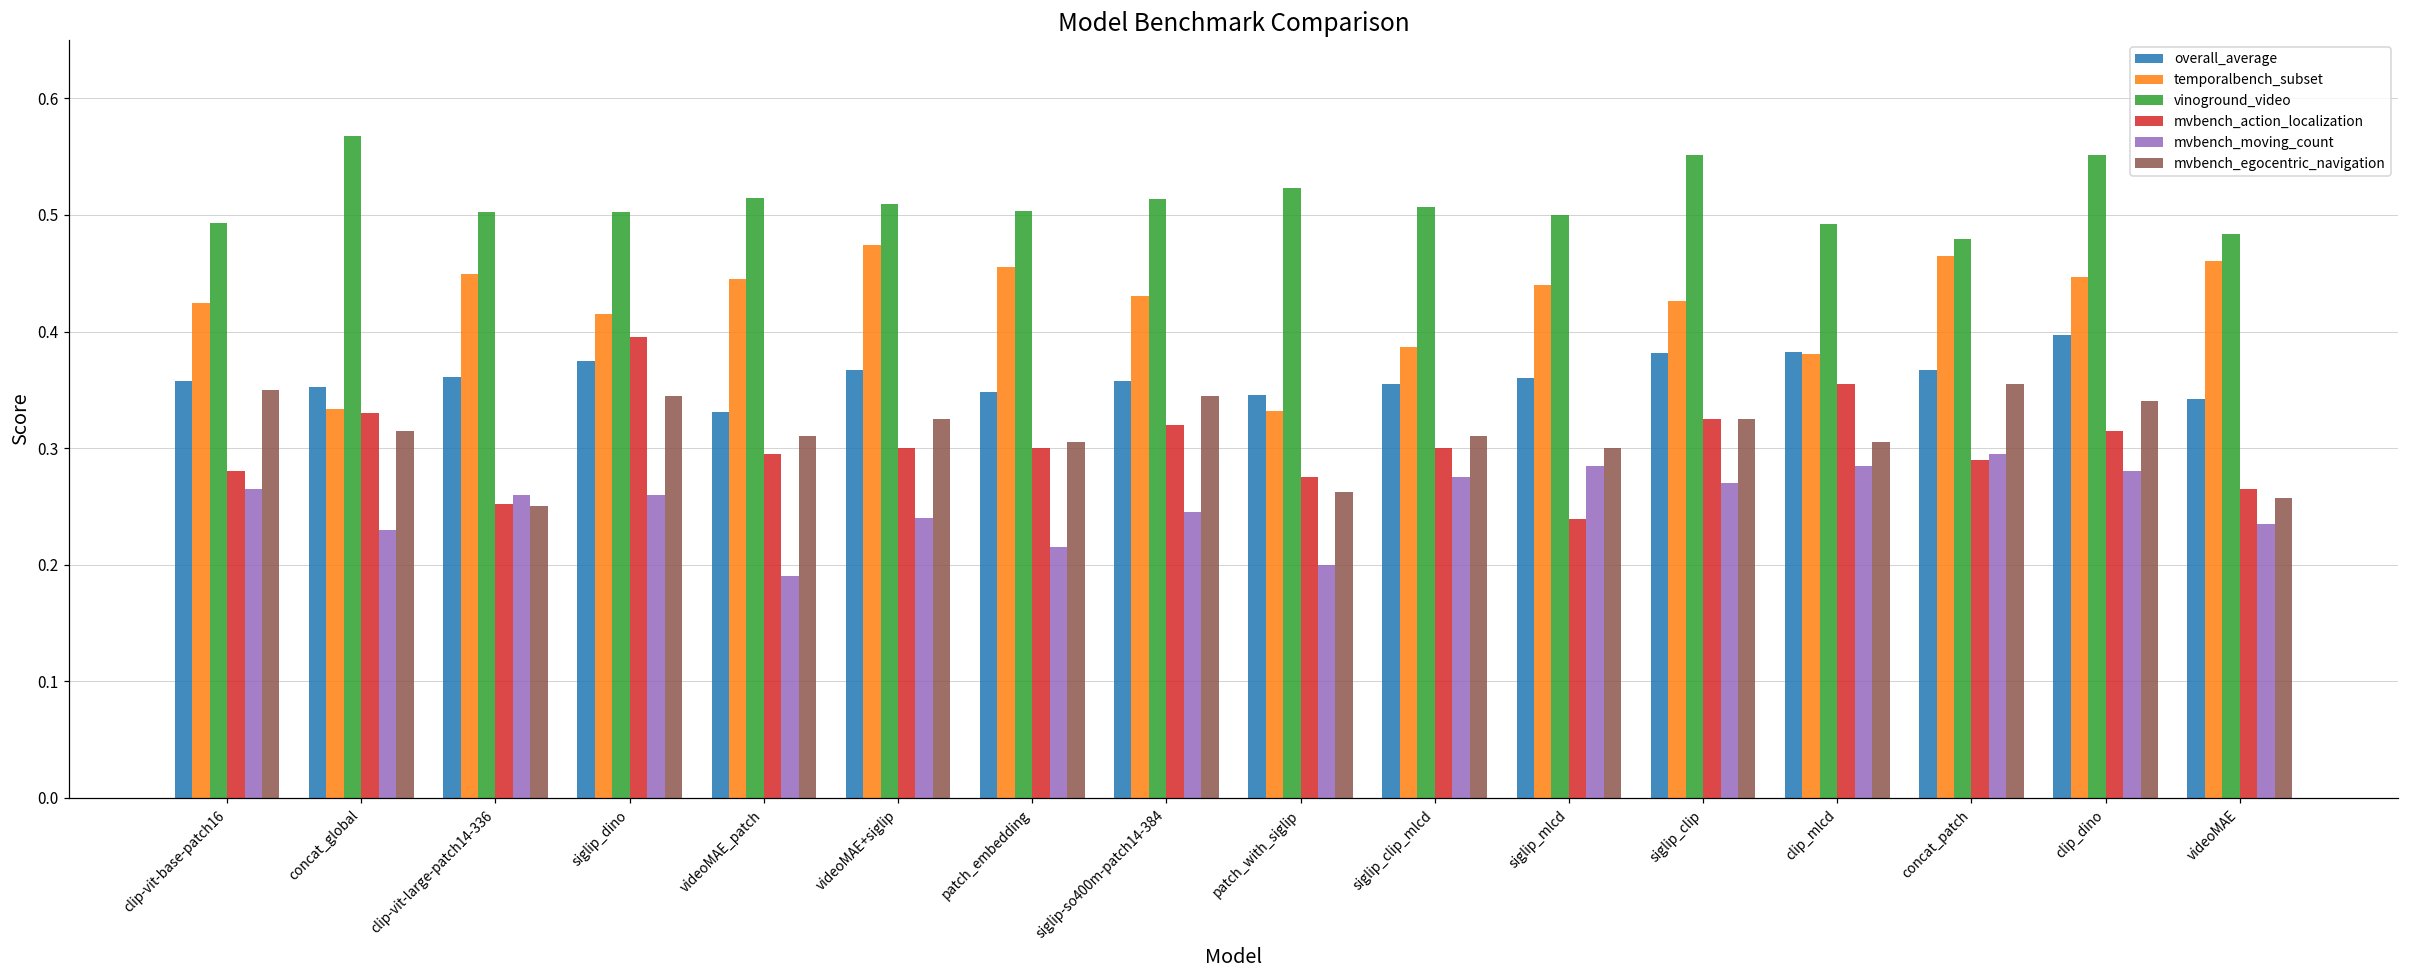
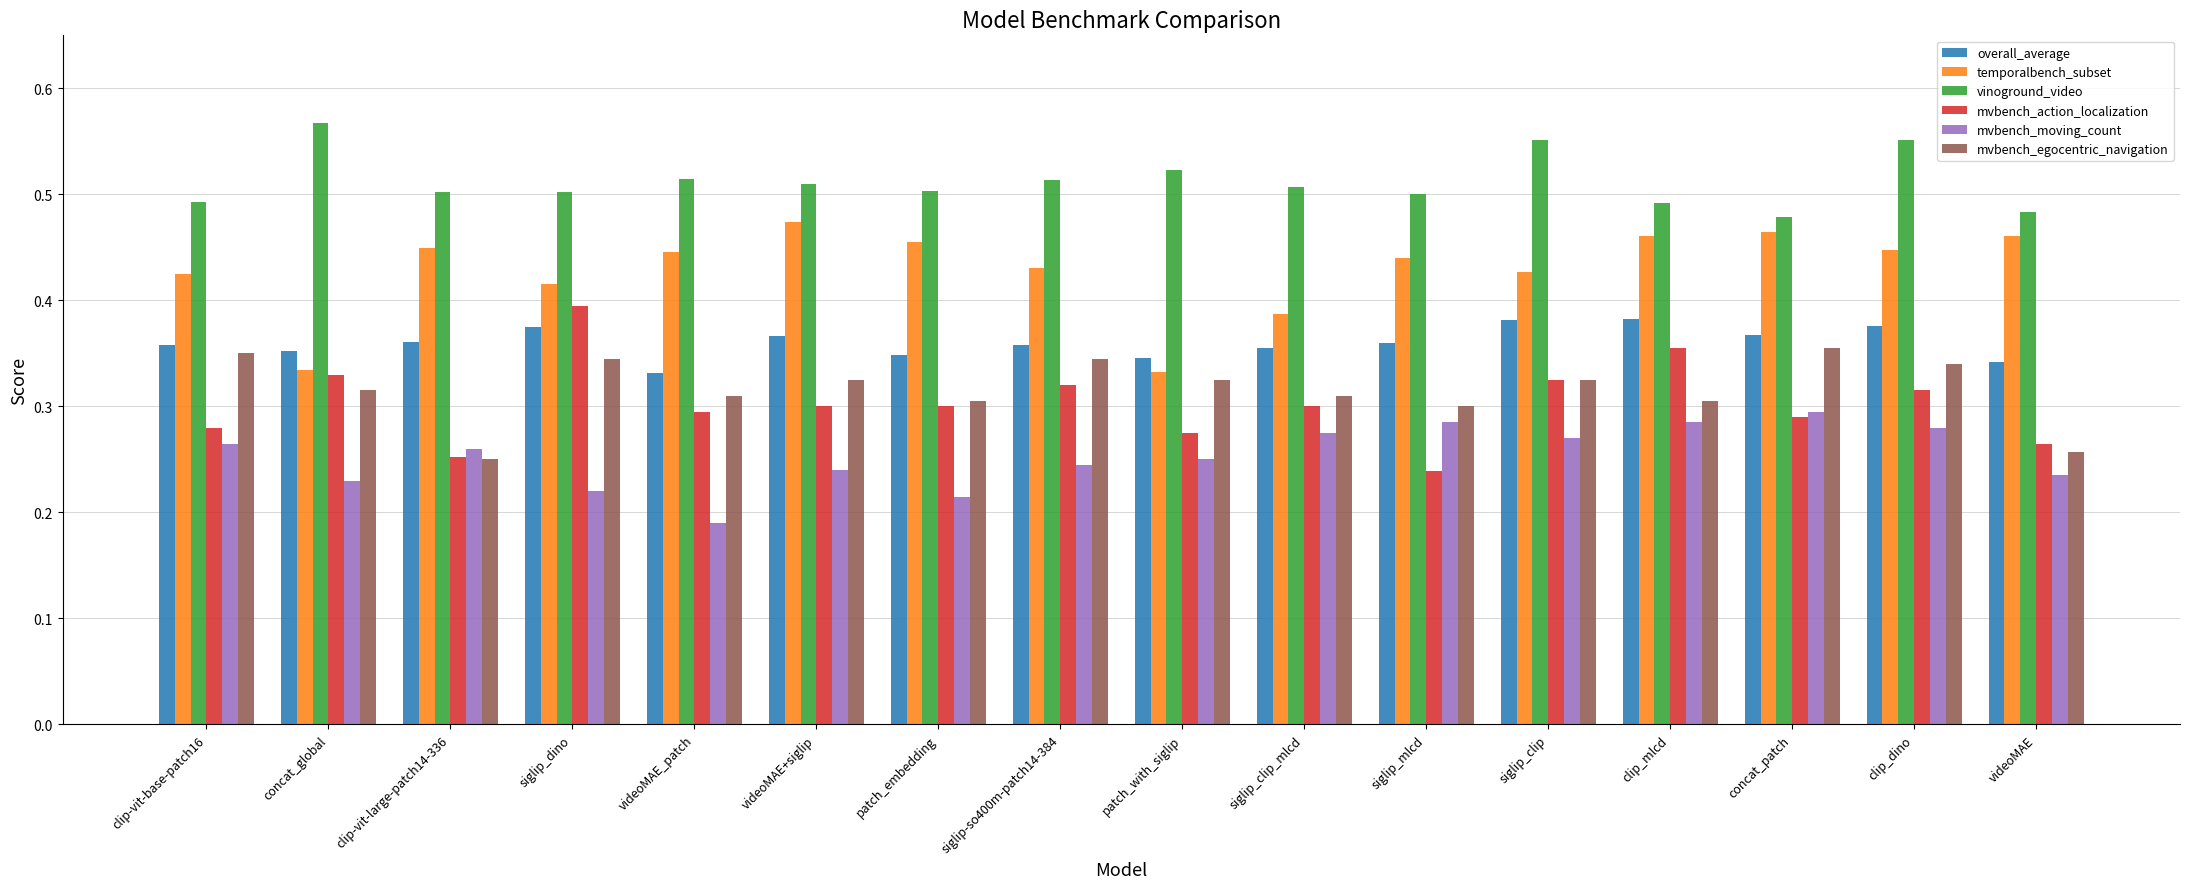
mvbench_moving_count, siglip_dino: 0.26 -> 0.22
mvbench_moving_count, patch_with_siglip: 0.20 -> 0.25
mvbench_egocentric_navigation, patch_with_siglip: 0.262 -> 0.325
temporalbench_subset, clip_mlcd: 0.381 -> 0.461
overall_average, clip_dino: 0.397 -> 0.376
